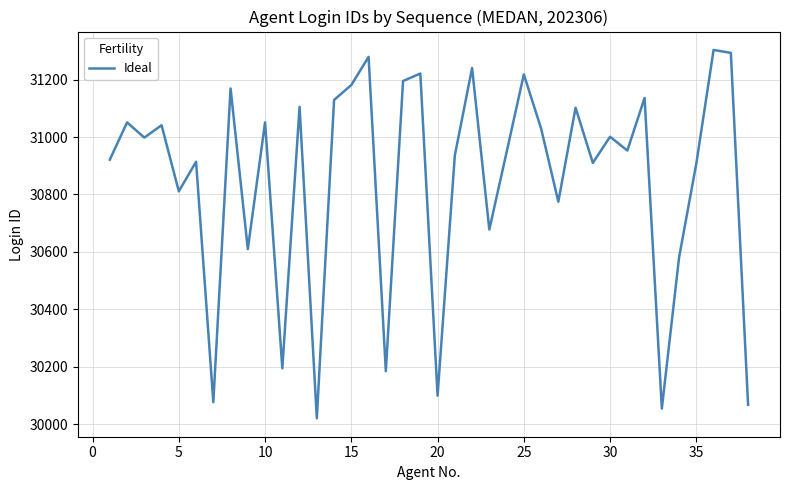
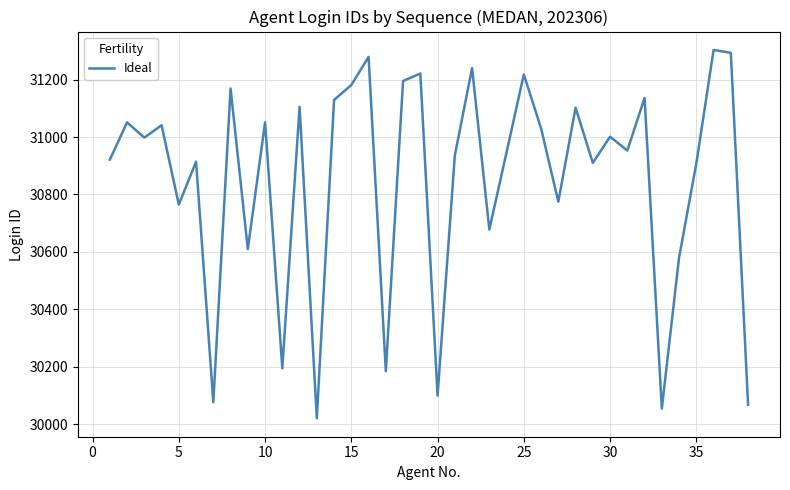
5: 30810 -> 30770
